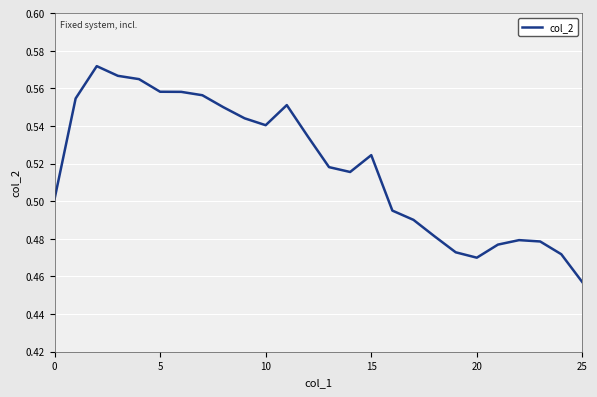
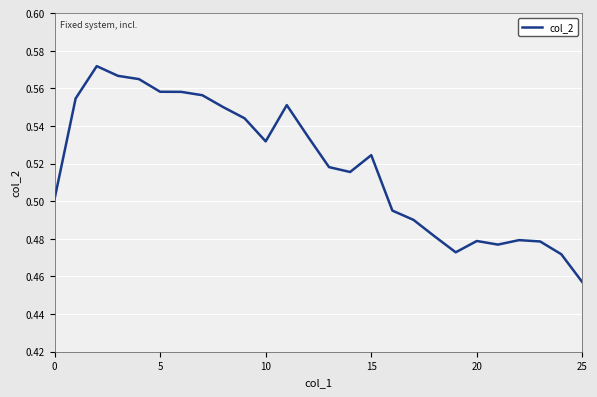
10: 0.540 -> 0.532
20: 0.470 -> 0.479
